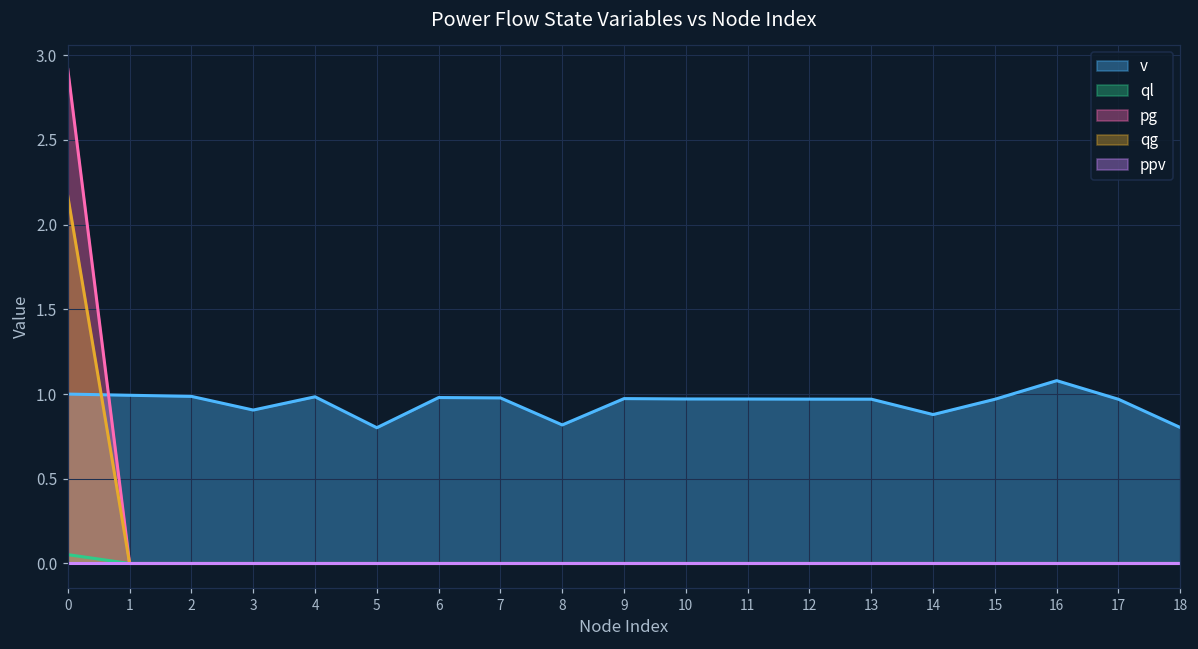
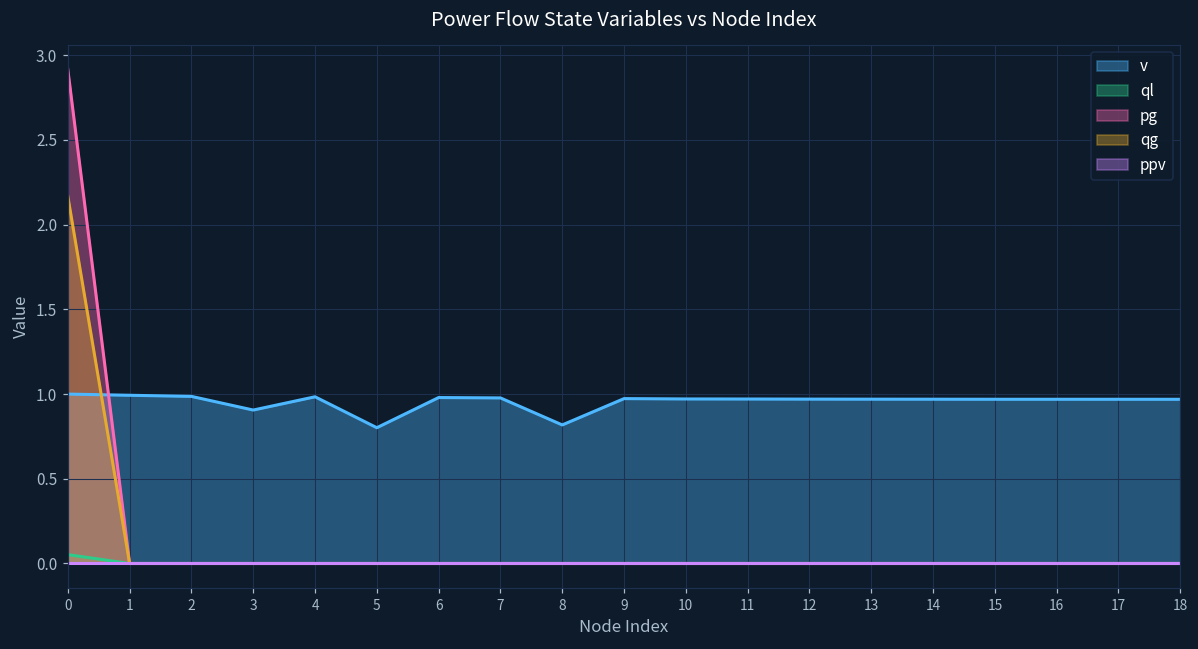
v, 14: 0.88 -> 0.97
v, 16: 1.08 -> 0.97
v, 18: 0.80 -> 0.97
